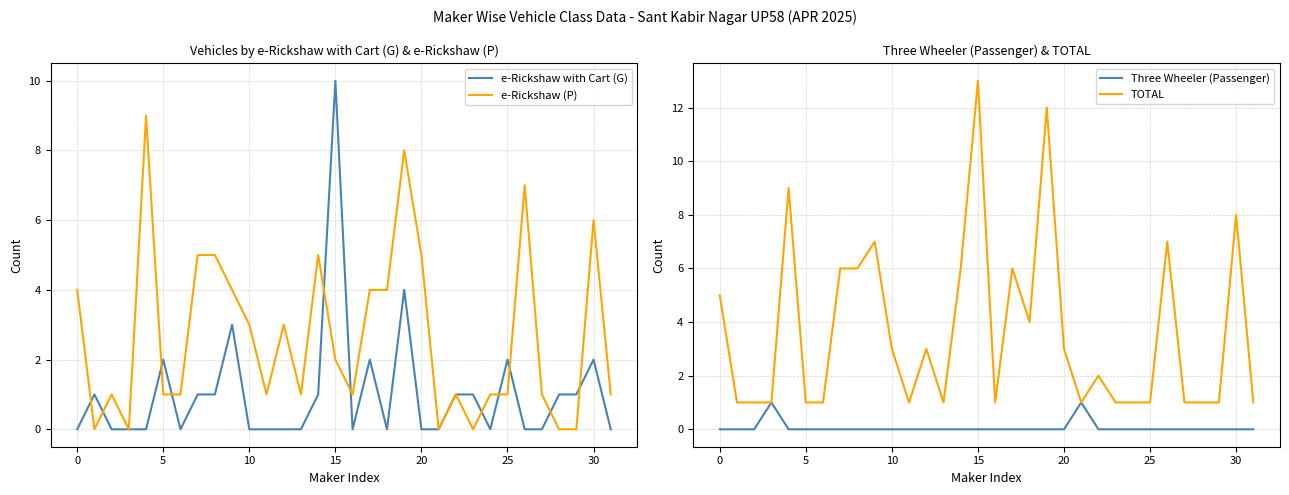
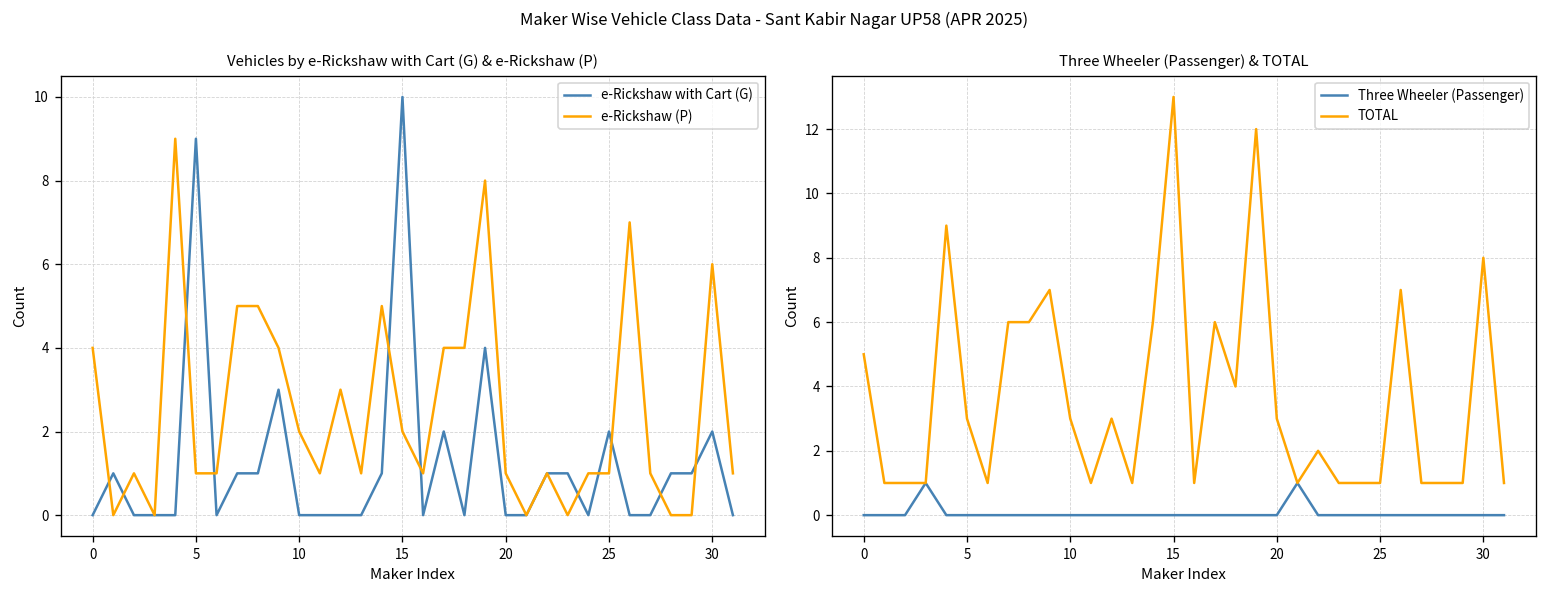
Vehicles by e-Rickshaw with Cart (G) & e-Rickshaw (P), e-Rickshaw with Cart (G), 5: 2 -> 9
Vehicles by e-Rickshaw with Cart (G) & e-Rickshaw (P), e-Rickshaw (P), 10: 3 -> 2
Vehicles by e-Rickshaw with Cart (G) & e-Rickshaw (P), e-Rickshaw (P), 20: 5 -> 1
Three Wheeler (Passenger) & TOTAL, TOTAL, 5: 1 -> 3
